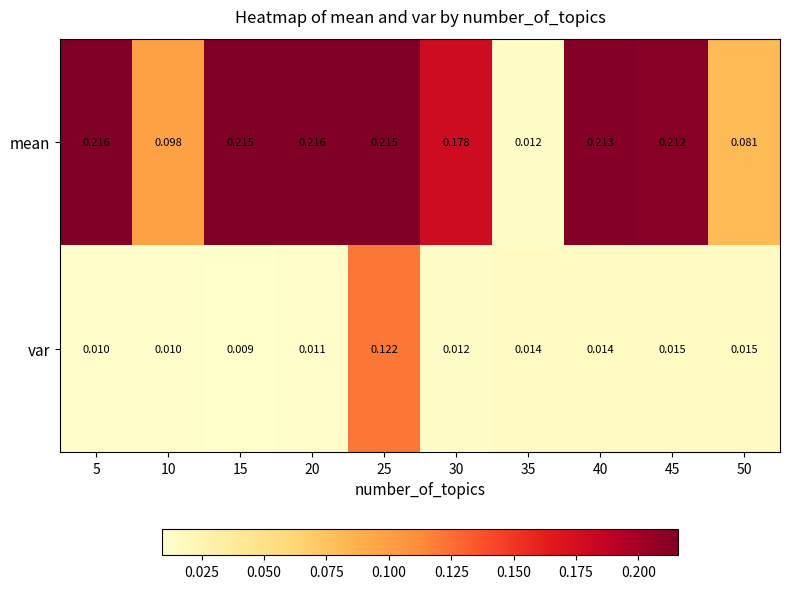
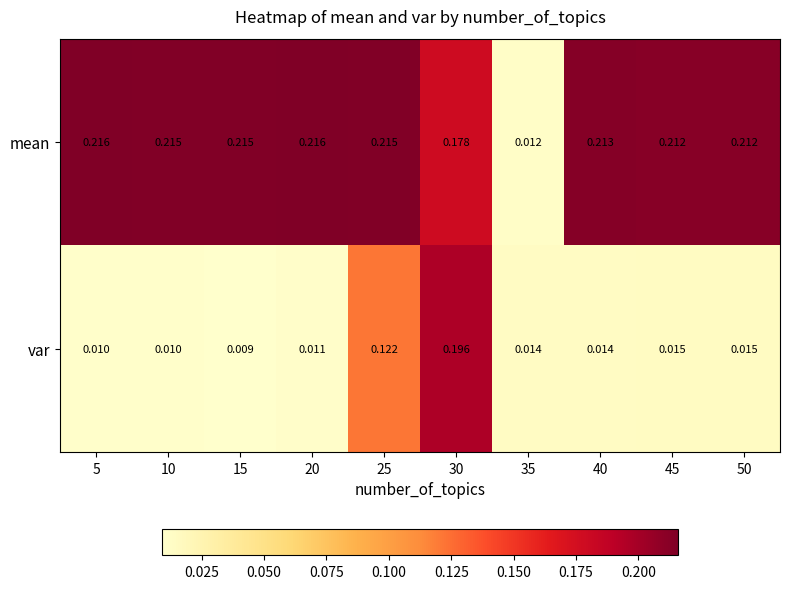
mean, 10: 0.098 -> 0.215
mean, 50: 0.081 -> 0.212
var, 30: 0.012 -> 0.196
